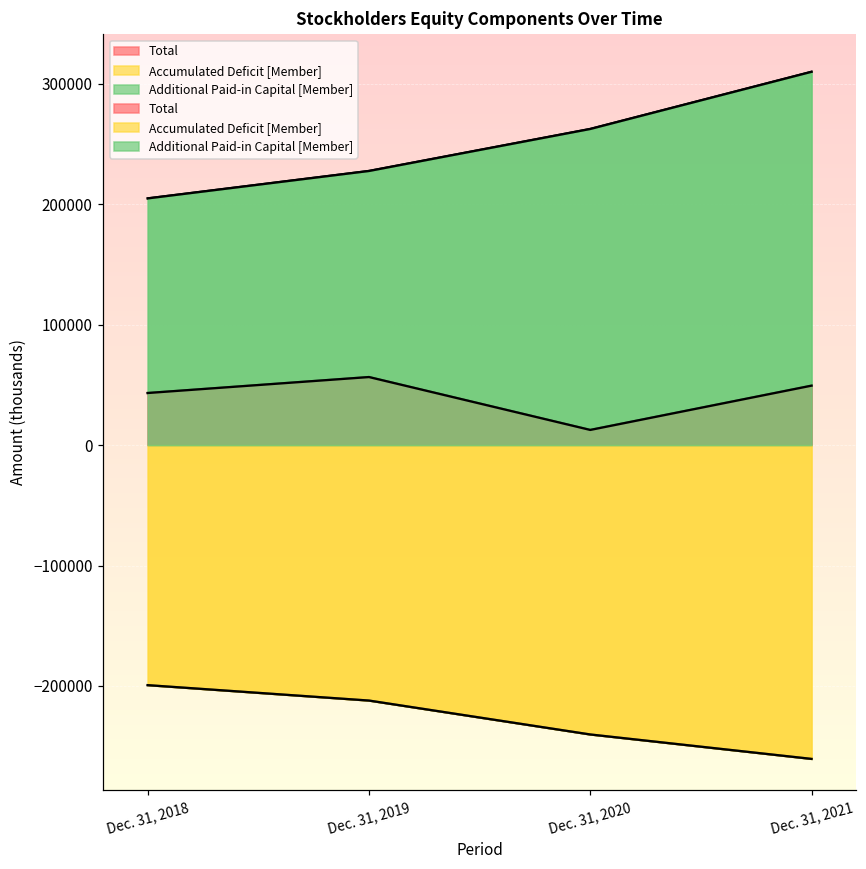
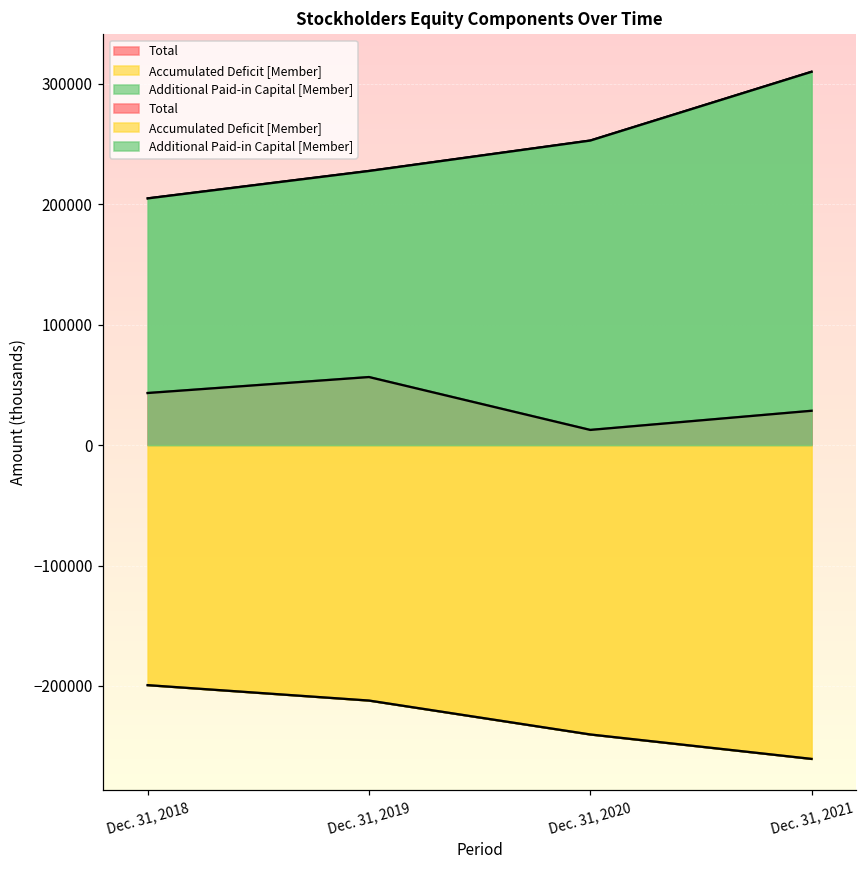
Additional Paid-in Capital [Member], Dec. 31, 2020: 263000 -> 253000
Total, Dec. 31, 2021: 49000 -> 29000
